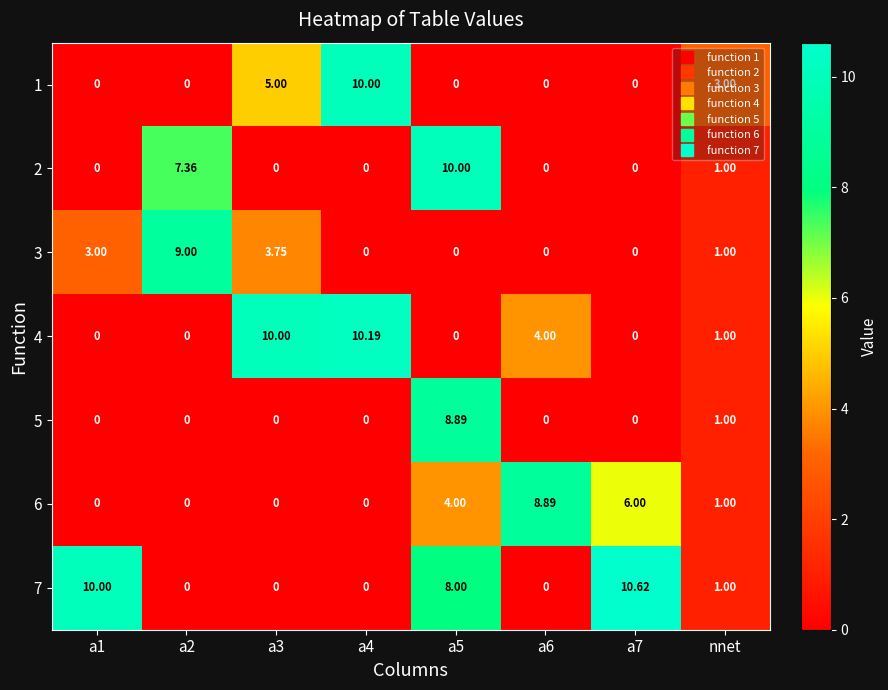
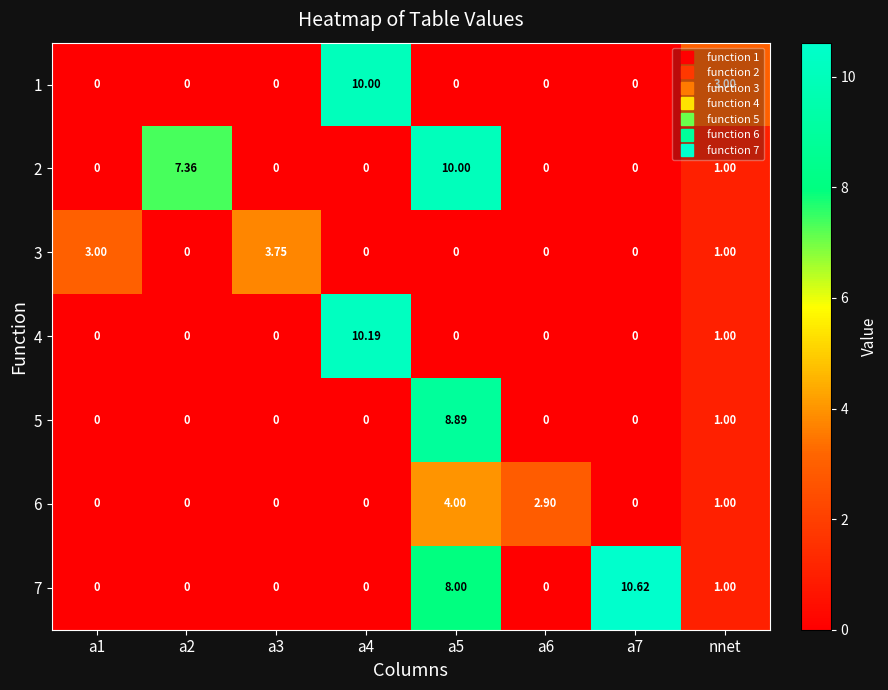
1, a3: 5.00 -> 0
3, a2: 9.00 -> 0
4, a3: 10.00 -> 0
4, a6: 4.00 -> 0
6, a6: 8.89 -> 2.90
6, a7: 6.00 -> 0
7, a1: 10.00 -> 0
